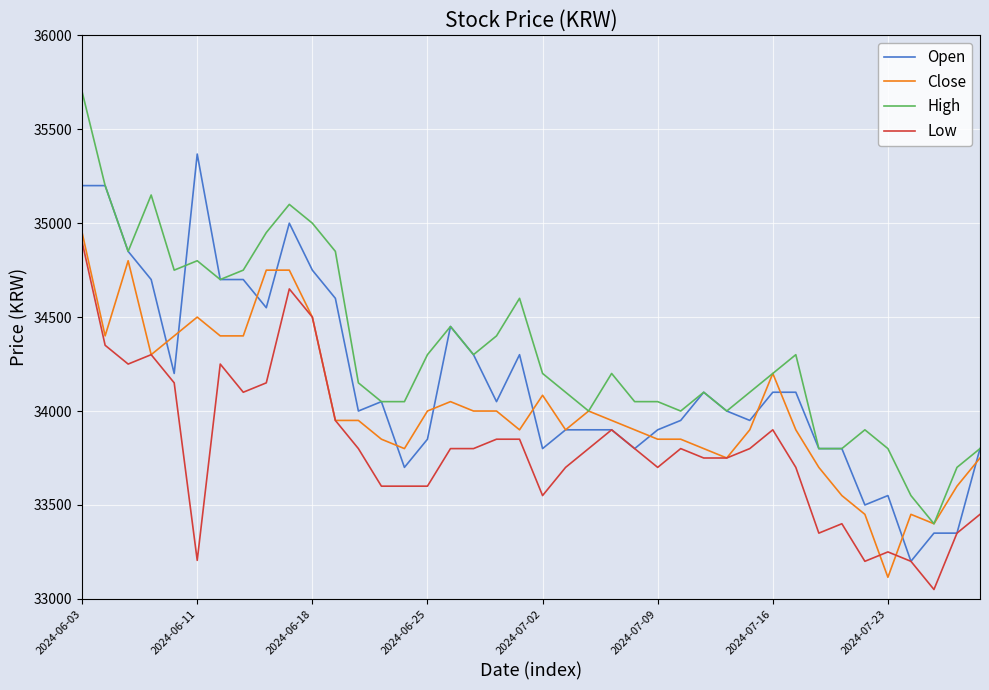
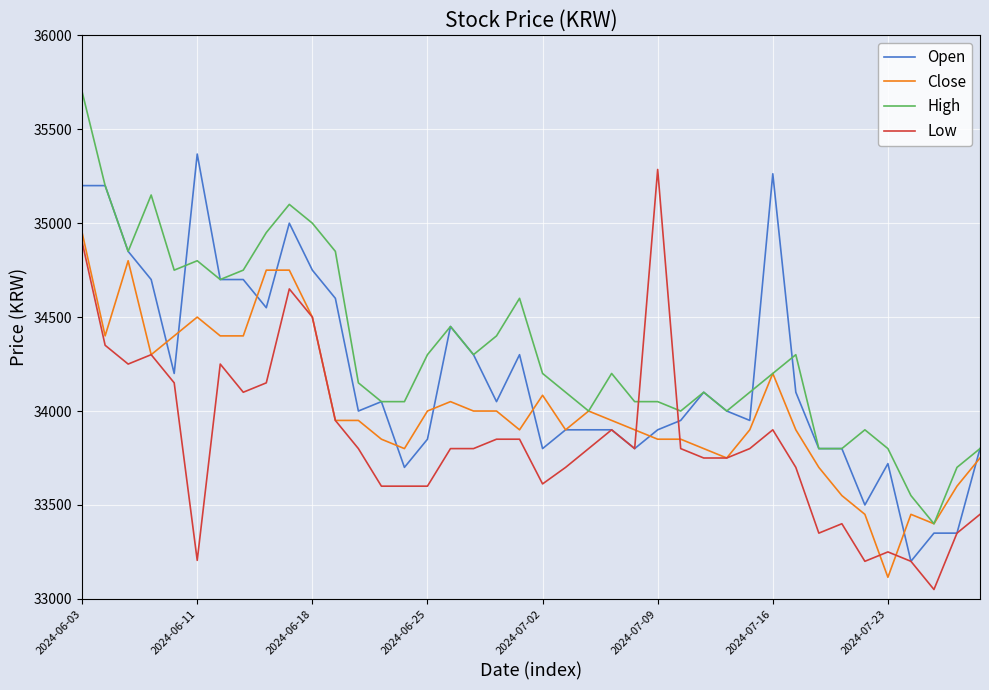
Low, 2024-07-02: 33550 -> 33610
Low, 2024-07-09: 33700 -> 35290
Open, 2024-07-16: 34100 -> 35260
Open, 2024-07-23: 33550 -> 33720
